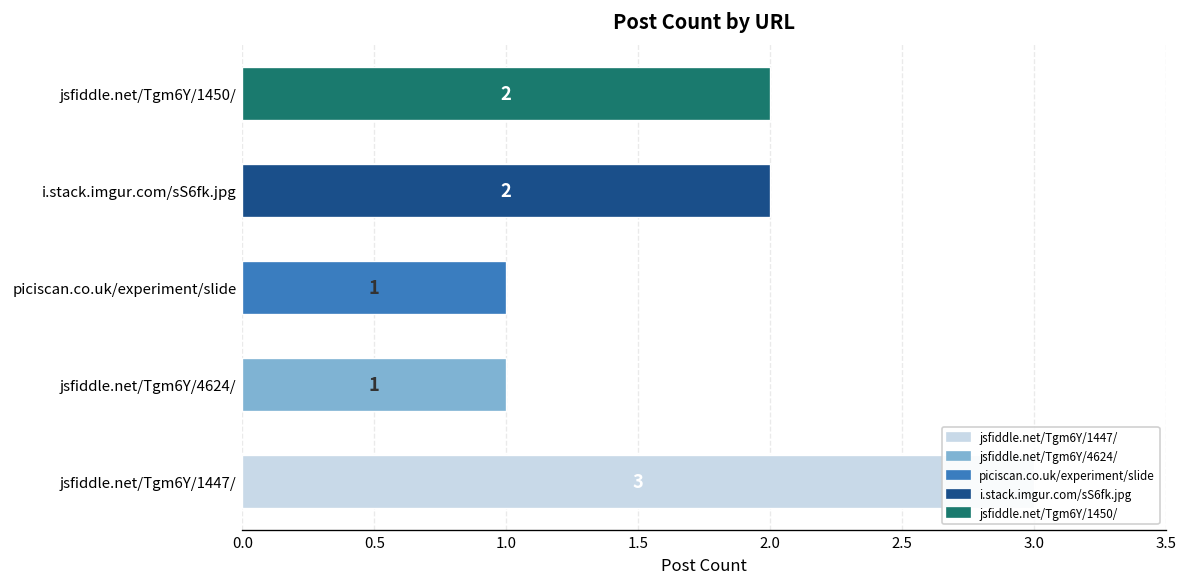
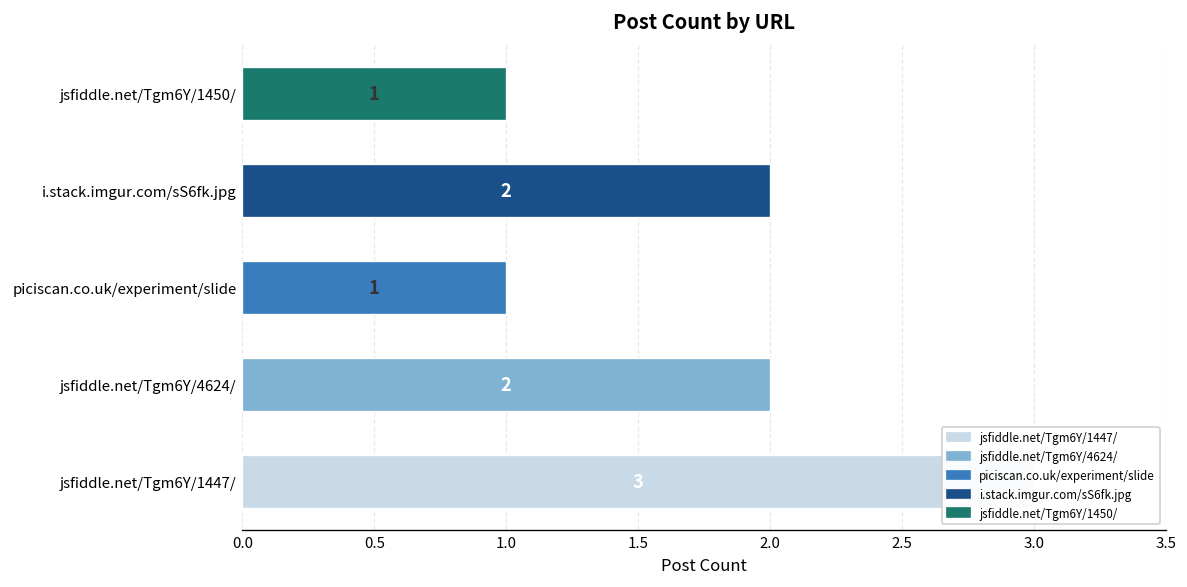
jsfiddle.net/Tgm6Y/1450/: 2 -> 1
jsfiddle.net/Tgm6Y/4624/: 1 -> 2
